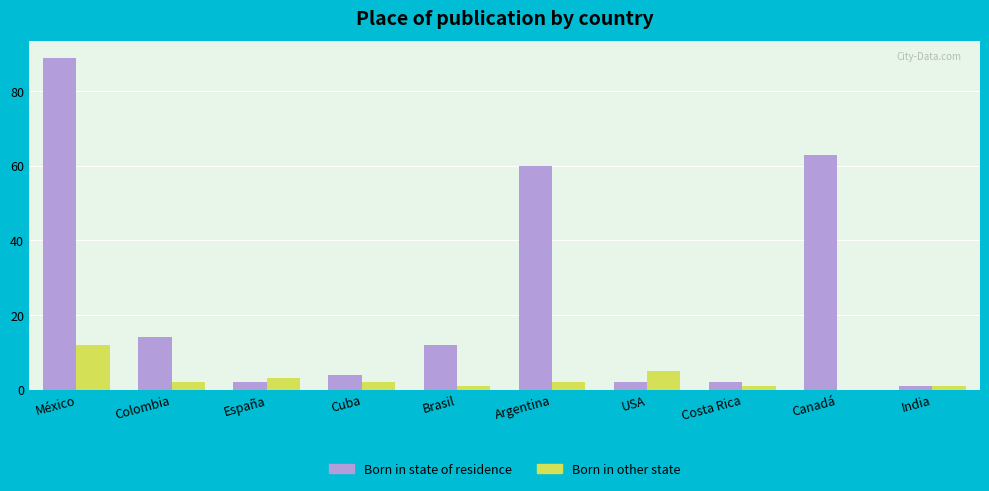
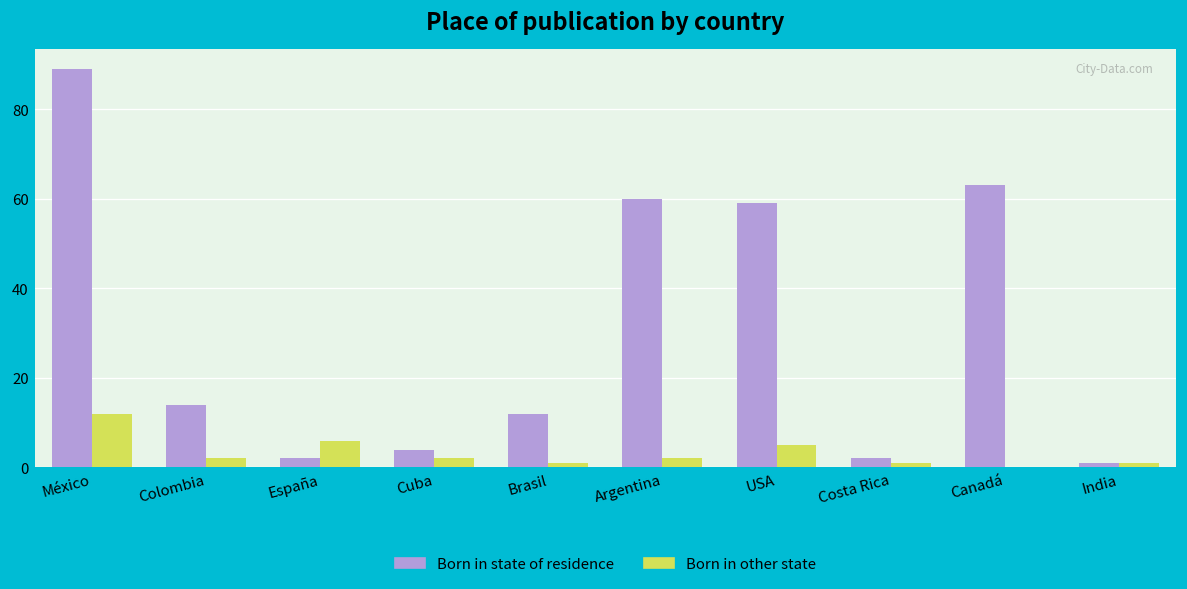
Born in other state, España: 3 -> 6
Born in state of residence, USA: 2 -> 59
